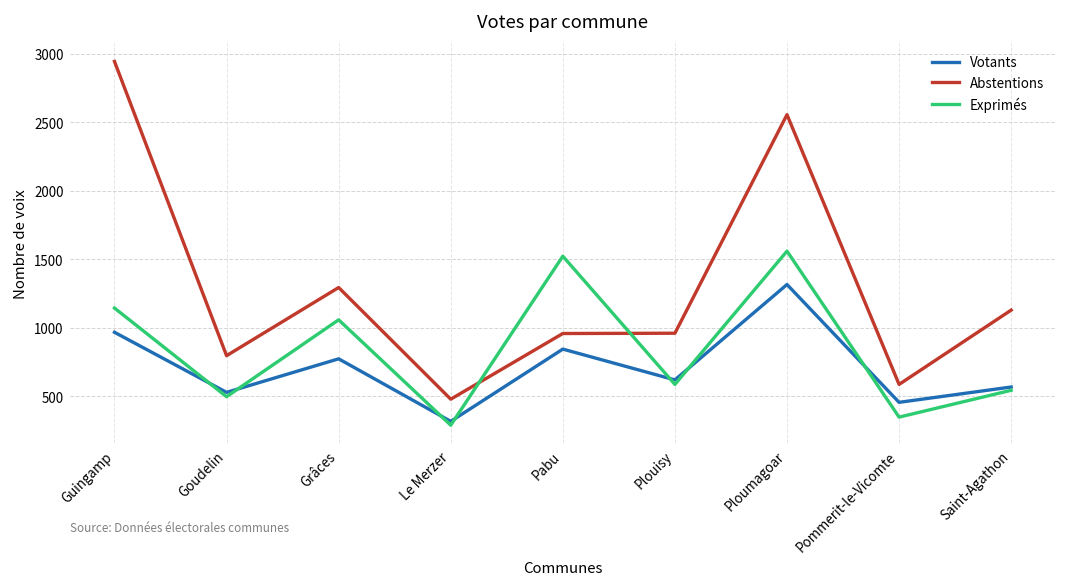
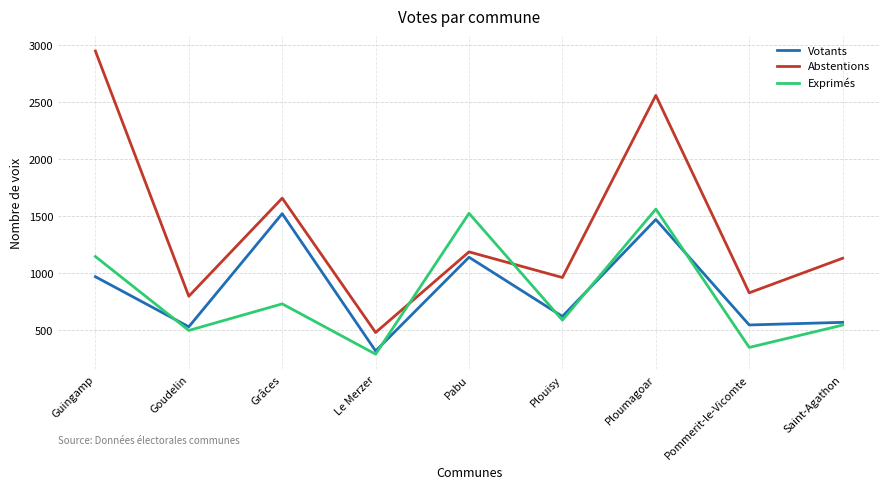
Votants, Grâces: 770 -> 1520
Abstentions, Grâces: 1290 -> 1660
Exprimés, Grâces: 1060 -> 730
Votants, Pabu: 840 -> 1140
Abstentions, Pabu: 960 -> 1180
Votants, Ploumagoar: 1320 -> 1470
Votants, Pommerit-le-Vicomte: 450 -> 540
Abstentions, Pommerit-le-Vicomte: 590 -> 830
